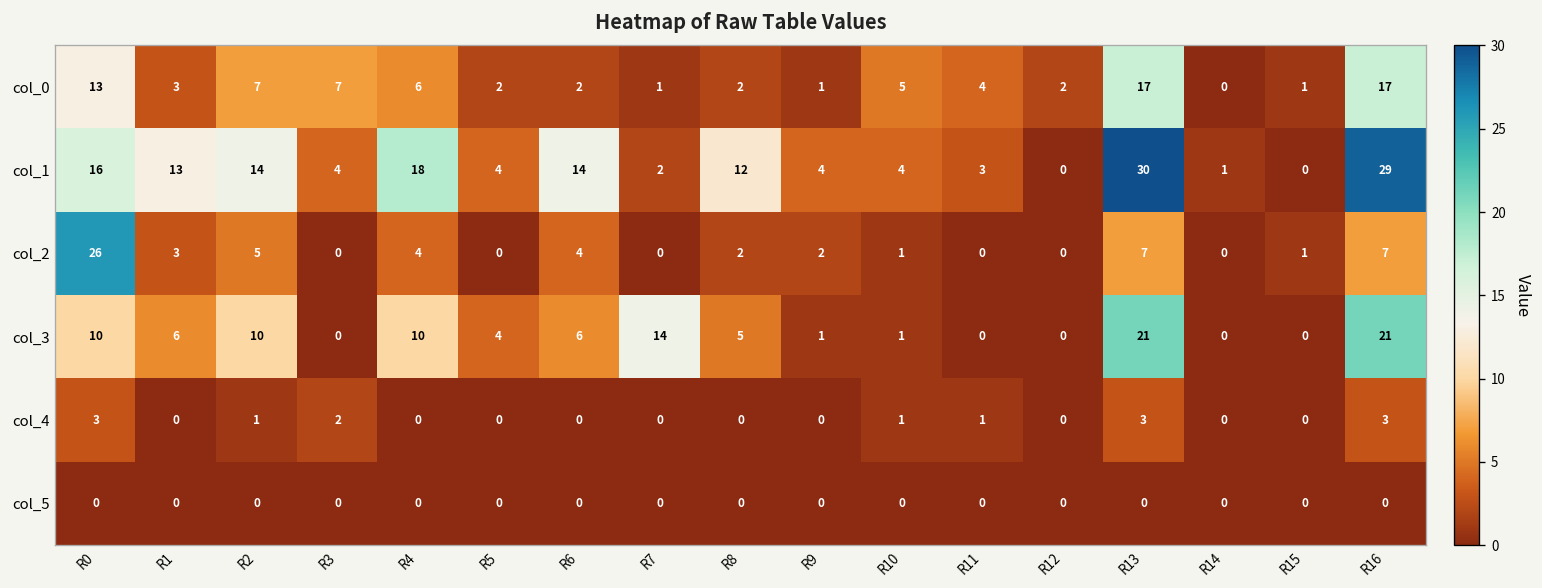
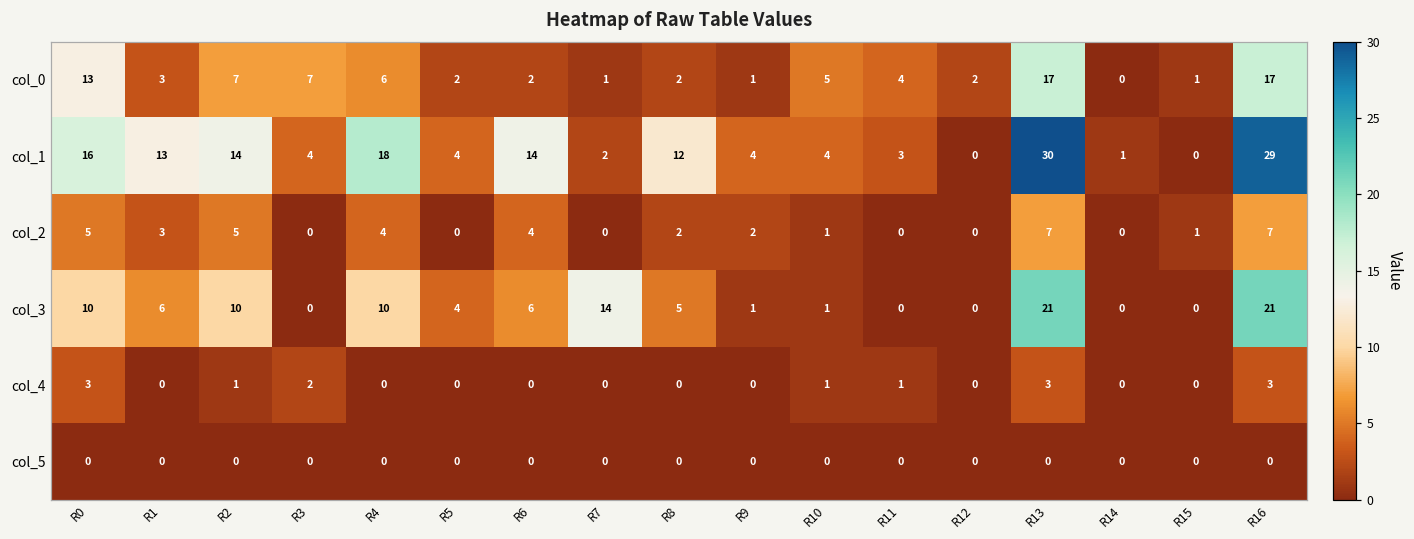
col_2, R0: 26 -> 5
